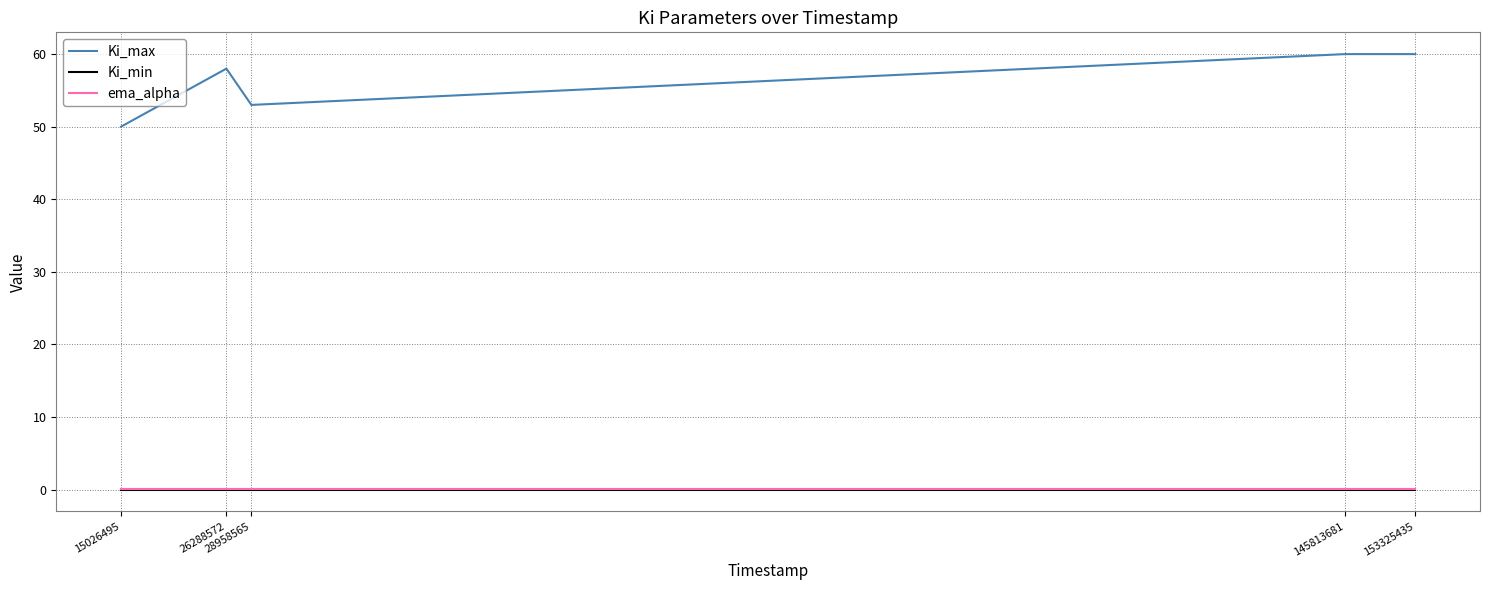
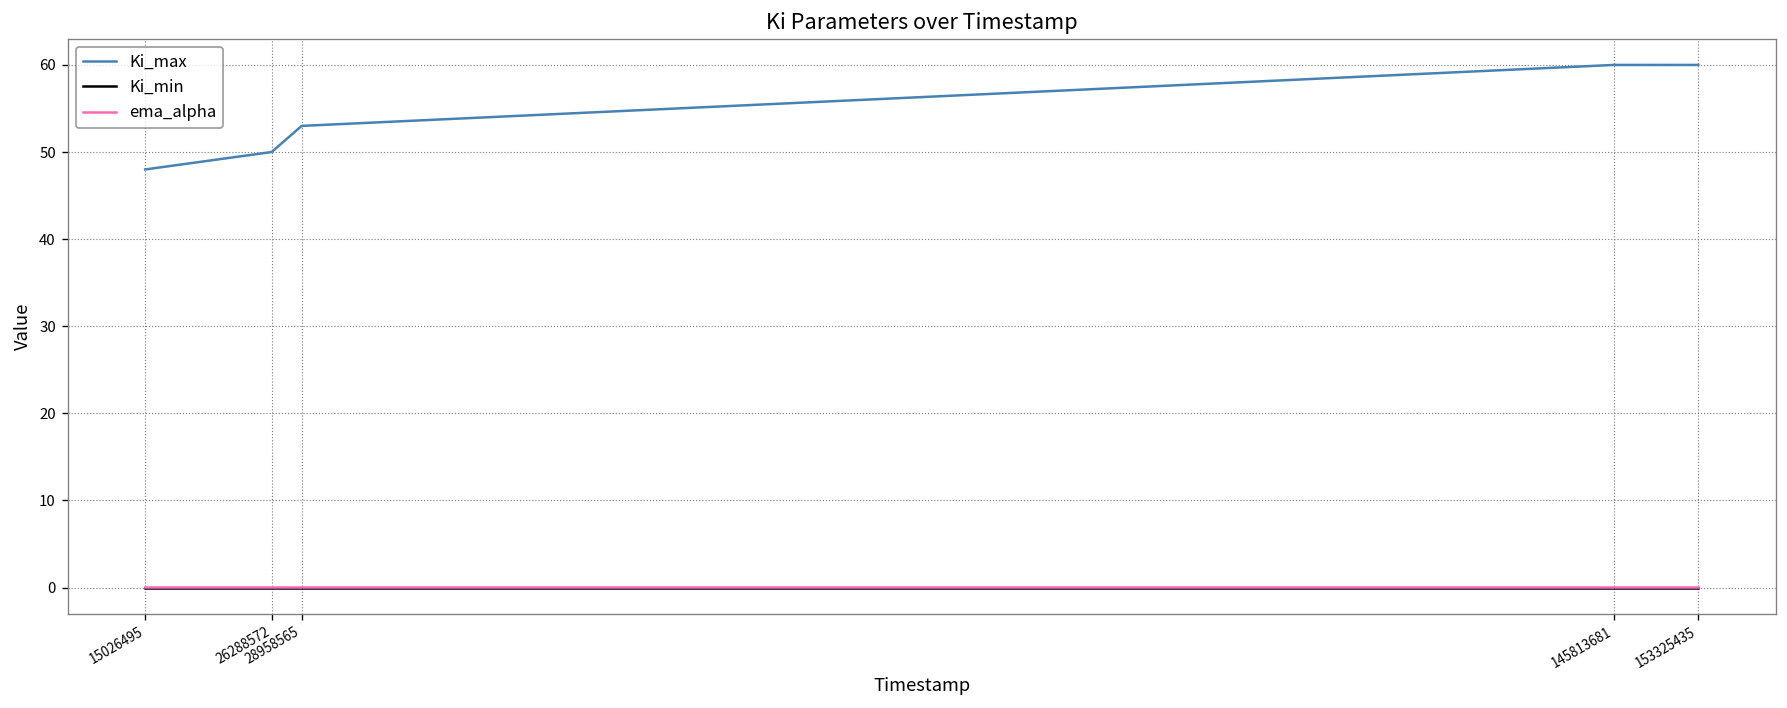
Ki_max, 15026495: 50 -> 48
Ki_max, 26288572: 58 -> 50
